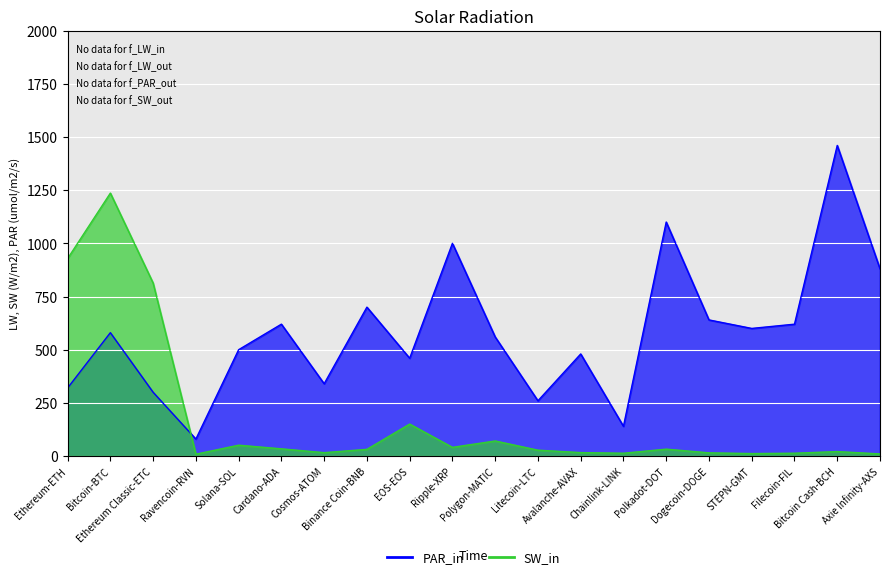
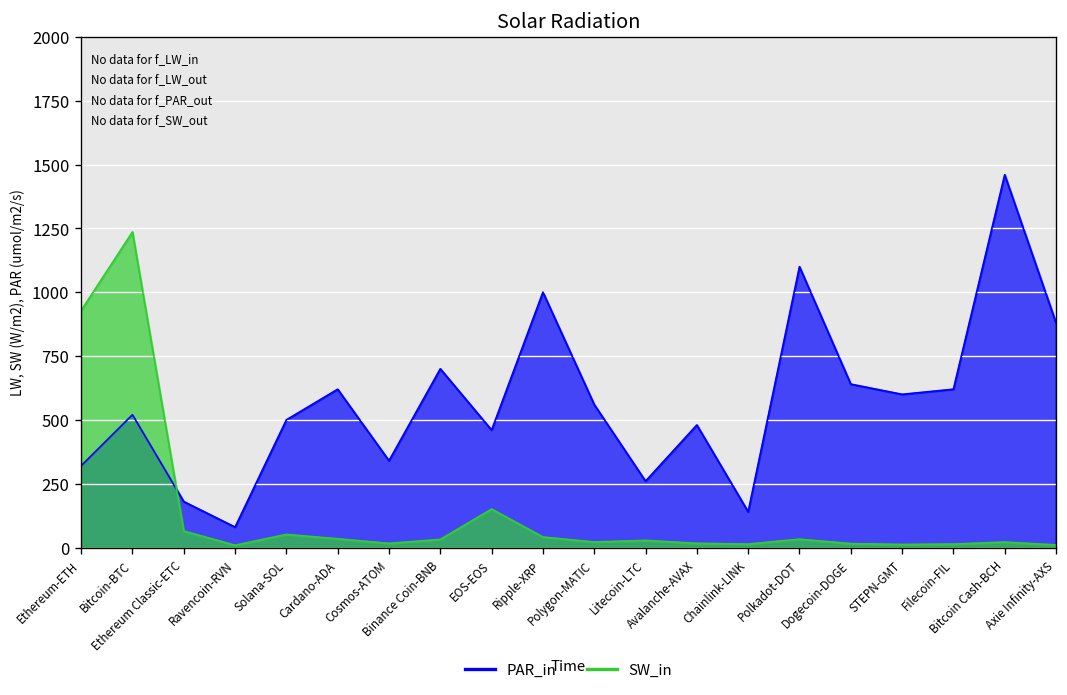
PAR_in, Bitcoin-BTC: 580 -> 520
PAR_in, Ethereum Classic-ETC: 300 -> 180
SW_in, Ethereum Classic-ETC: 810 -> 60
SW_in, Polygon-MATIC: 70 -> 20
